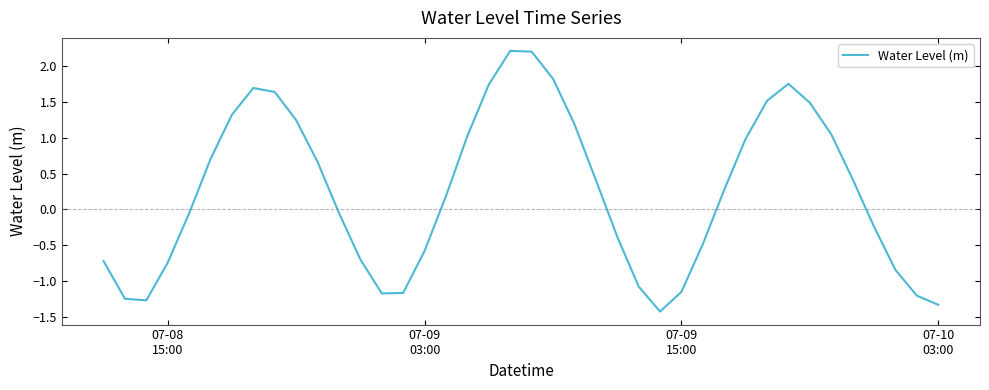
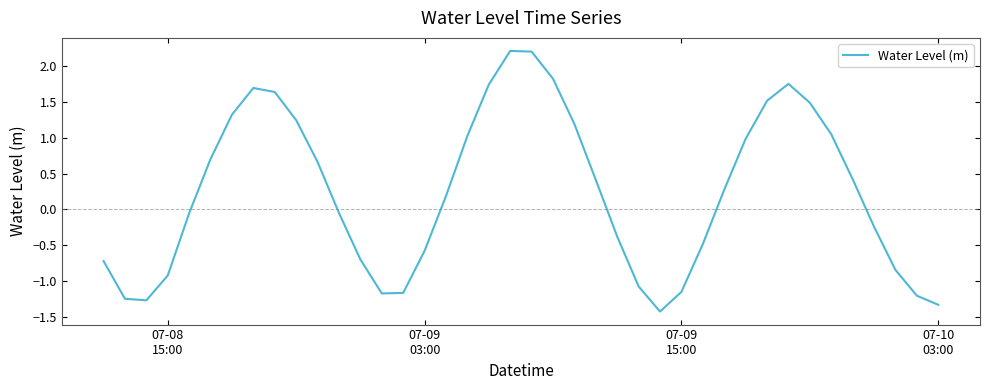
07-08 15:00: -0.7 -> -0.9
